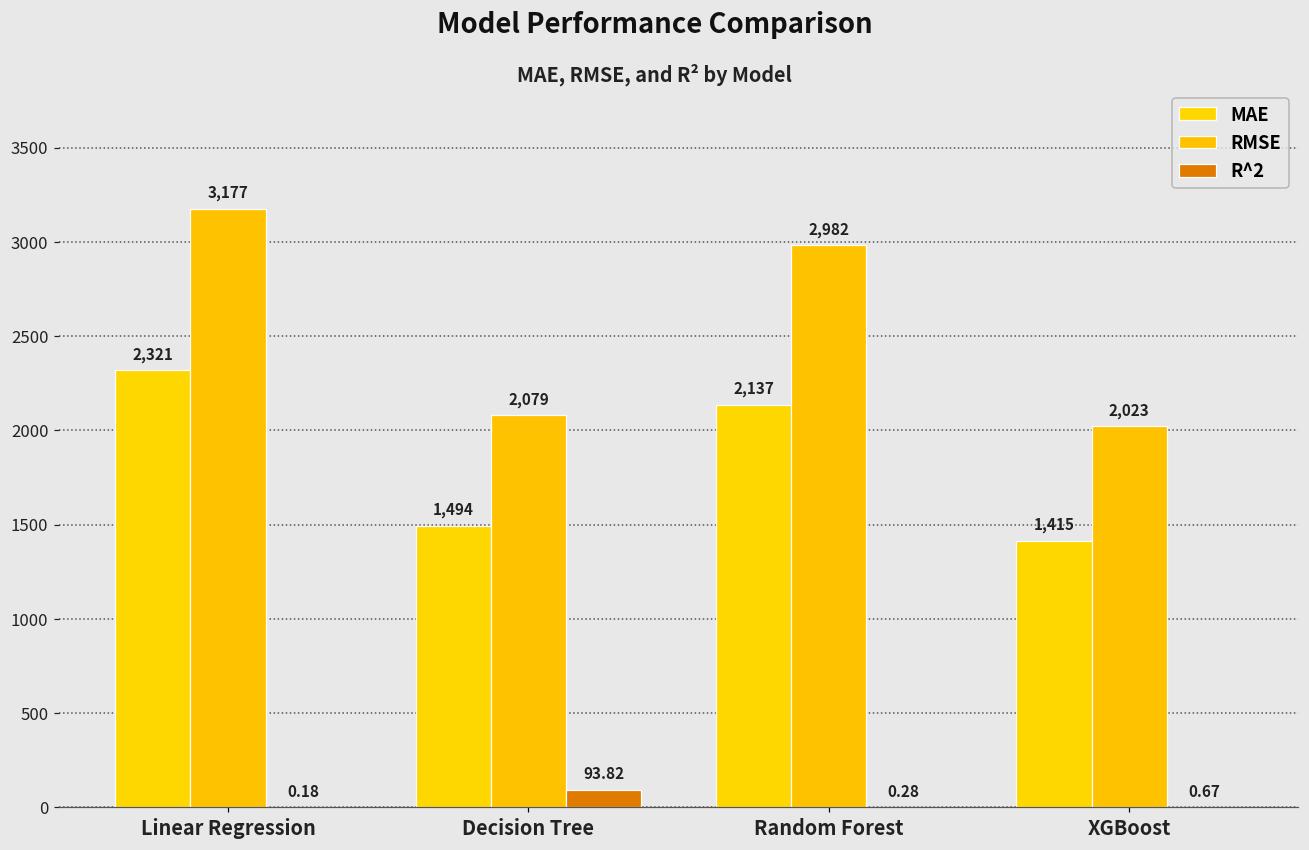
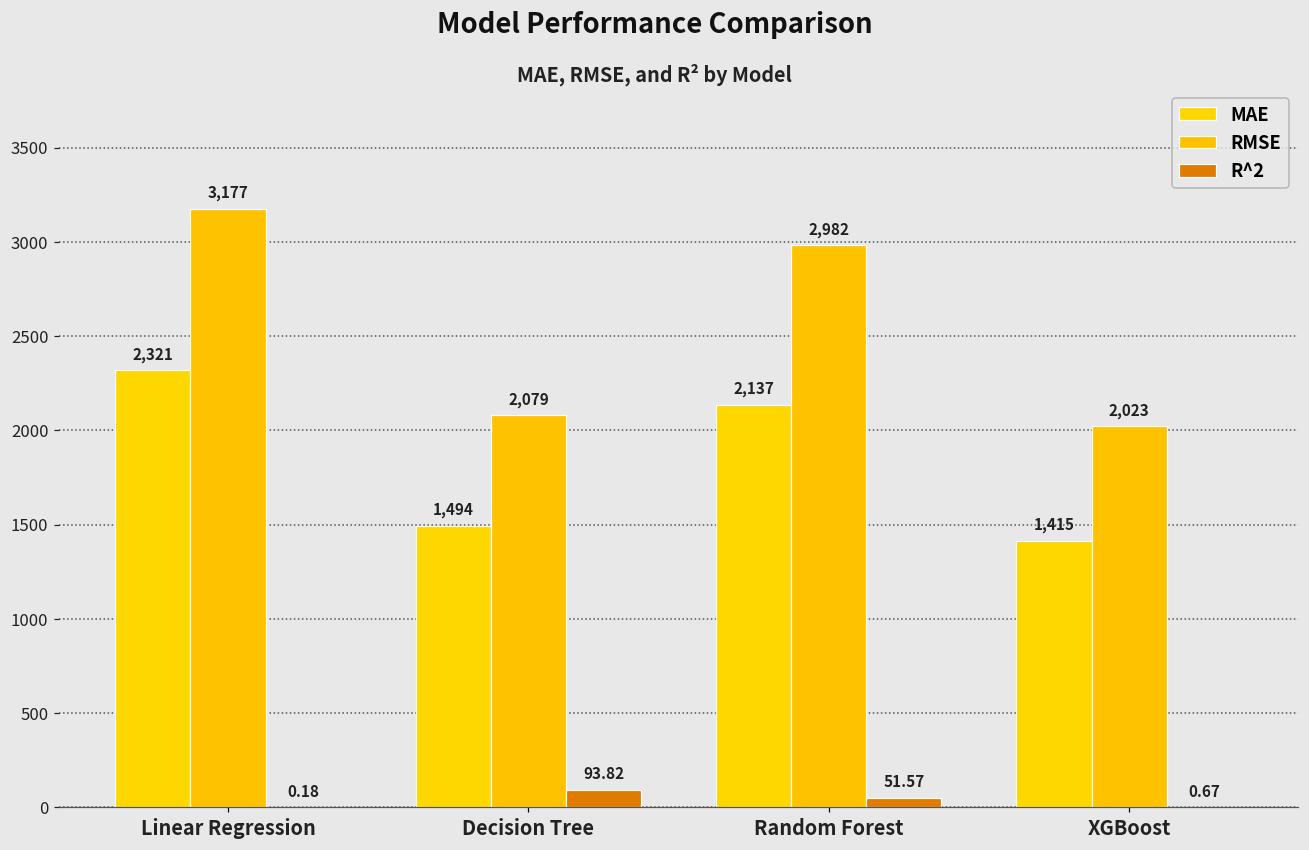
R^2, Random Forest: 0.28 -> 51.57
